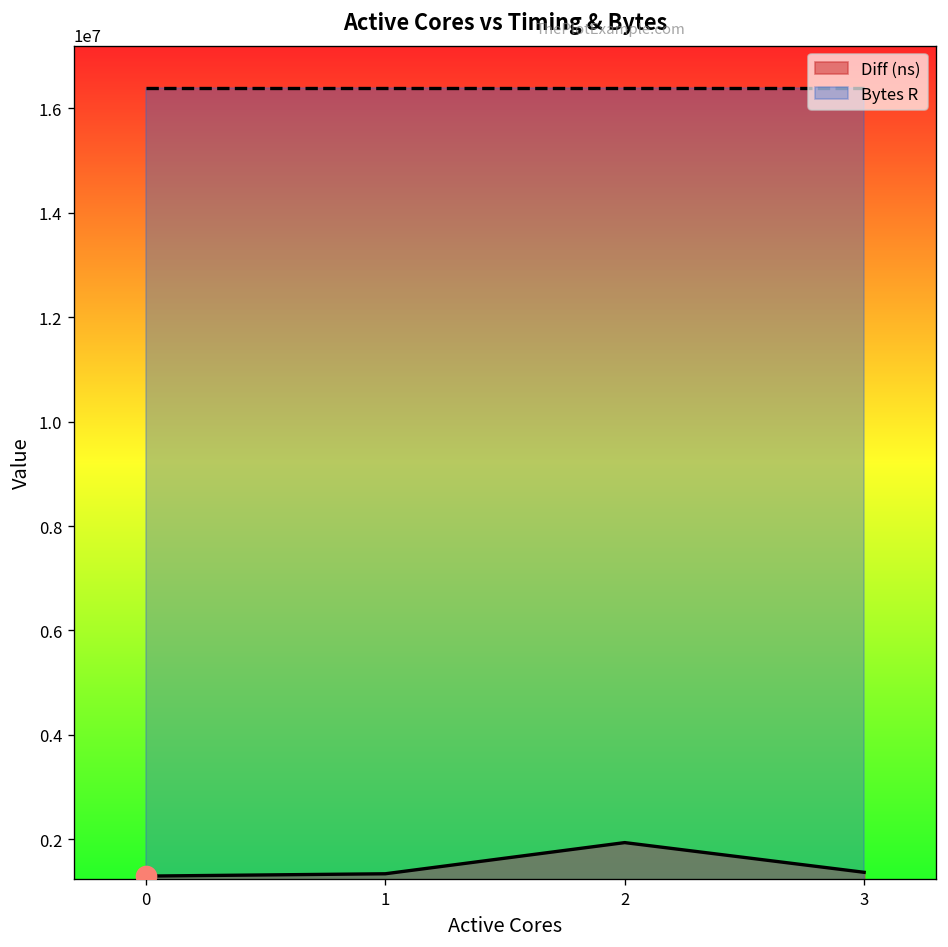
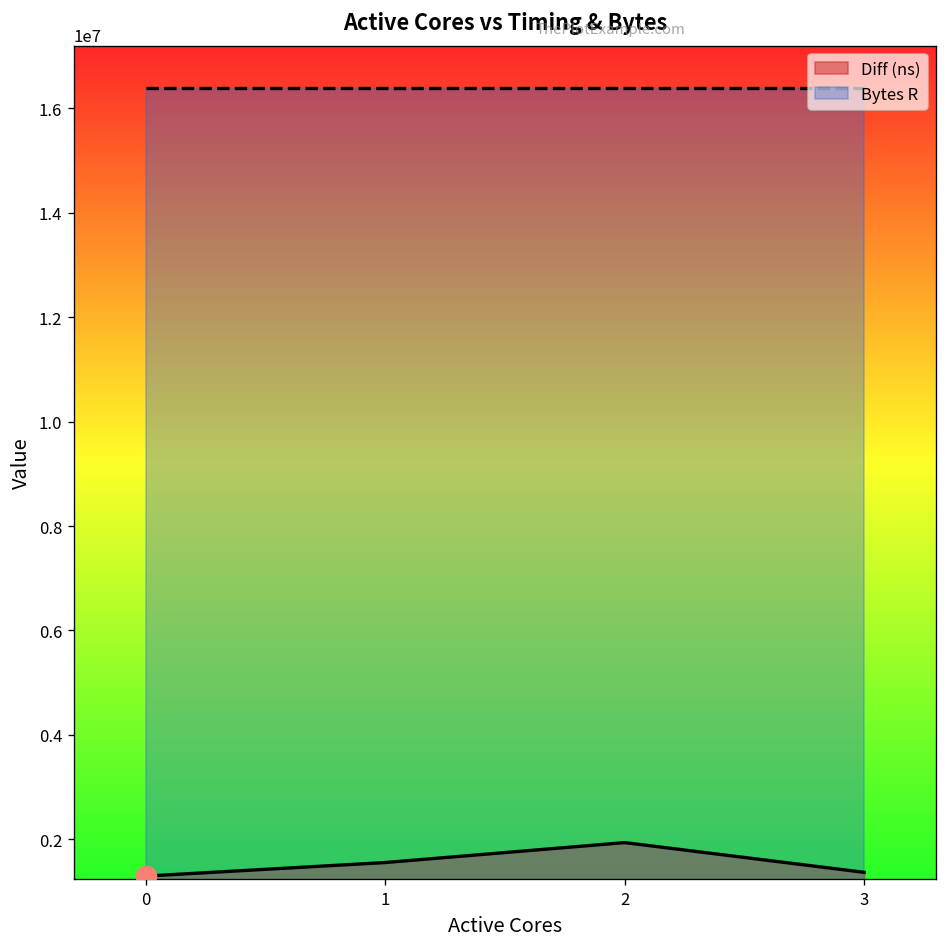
Diff (ns), 1: 1300000 -> 1600000
